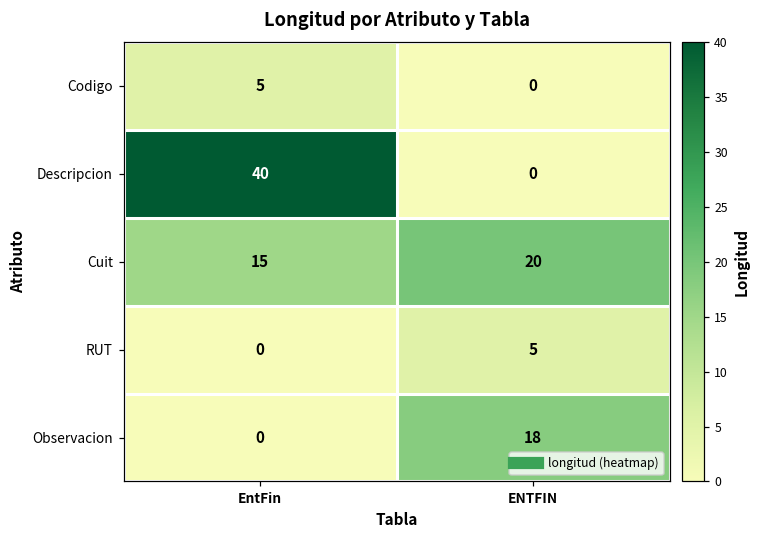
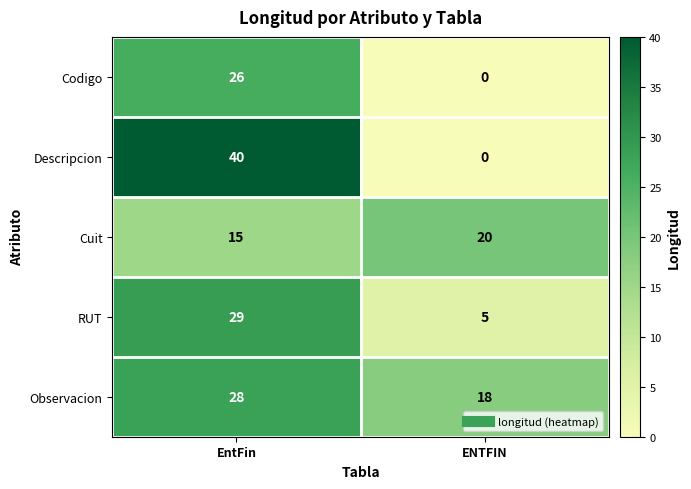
Codigo, EntFin: 5 -> 26
RUT, EntFin: 0 -> 29
Observacion, EntFin: 0 -> 28
